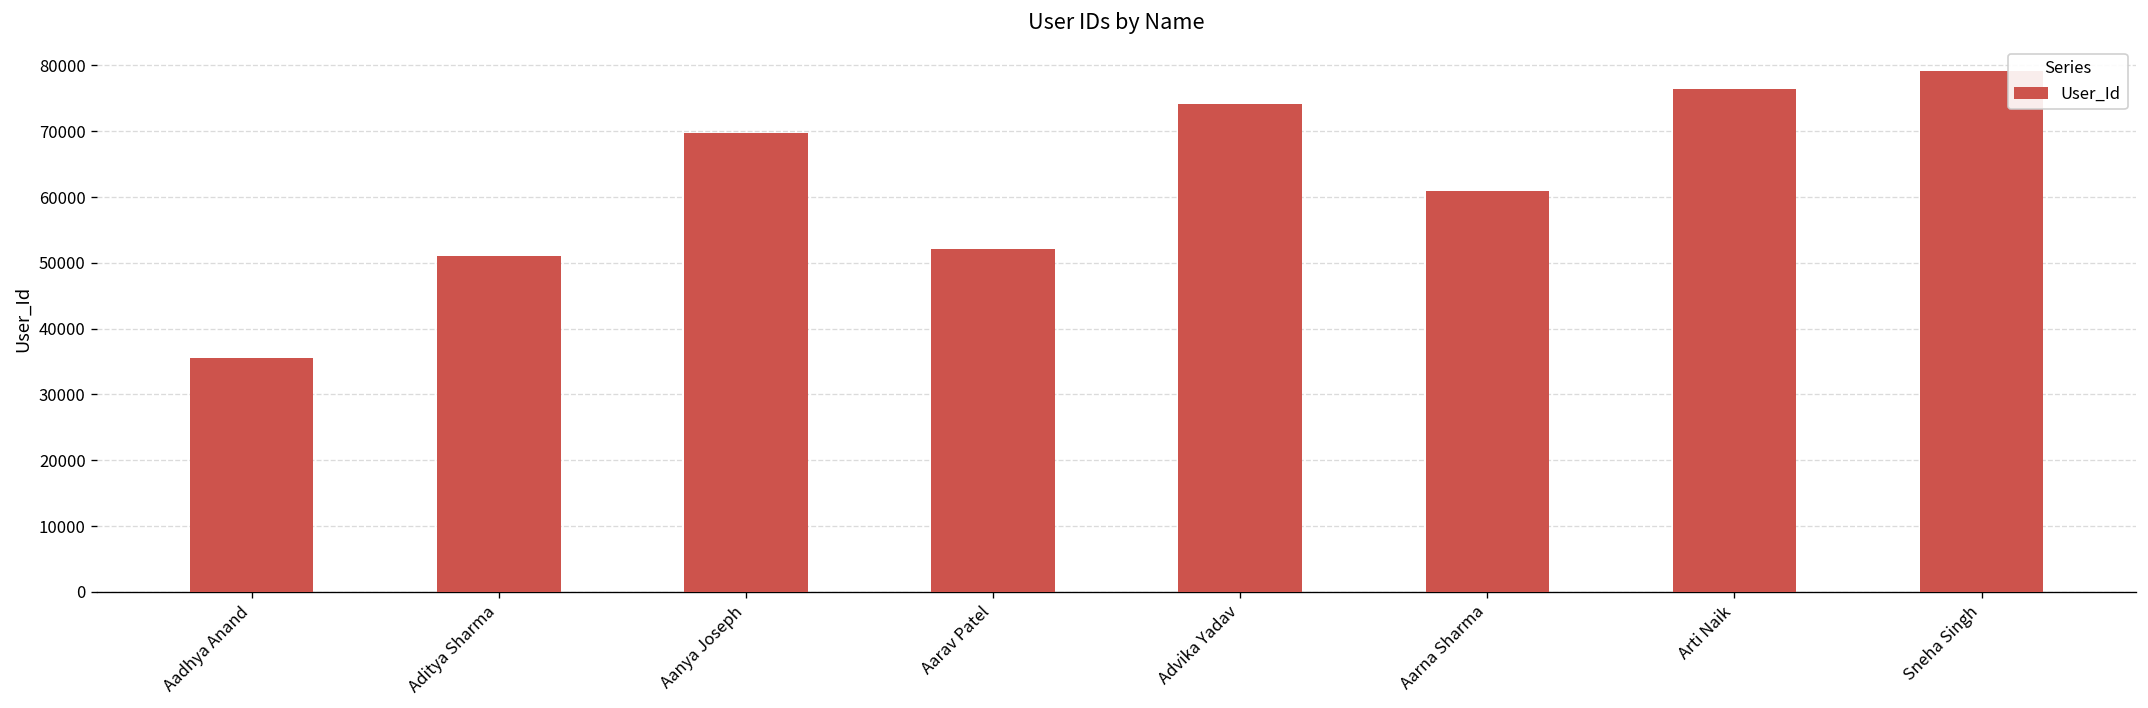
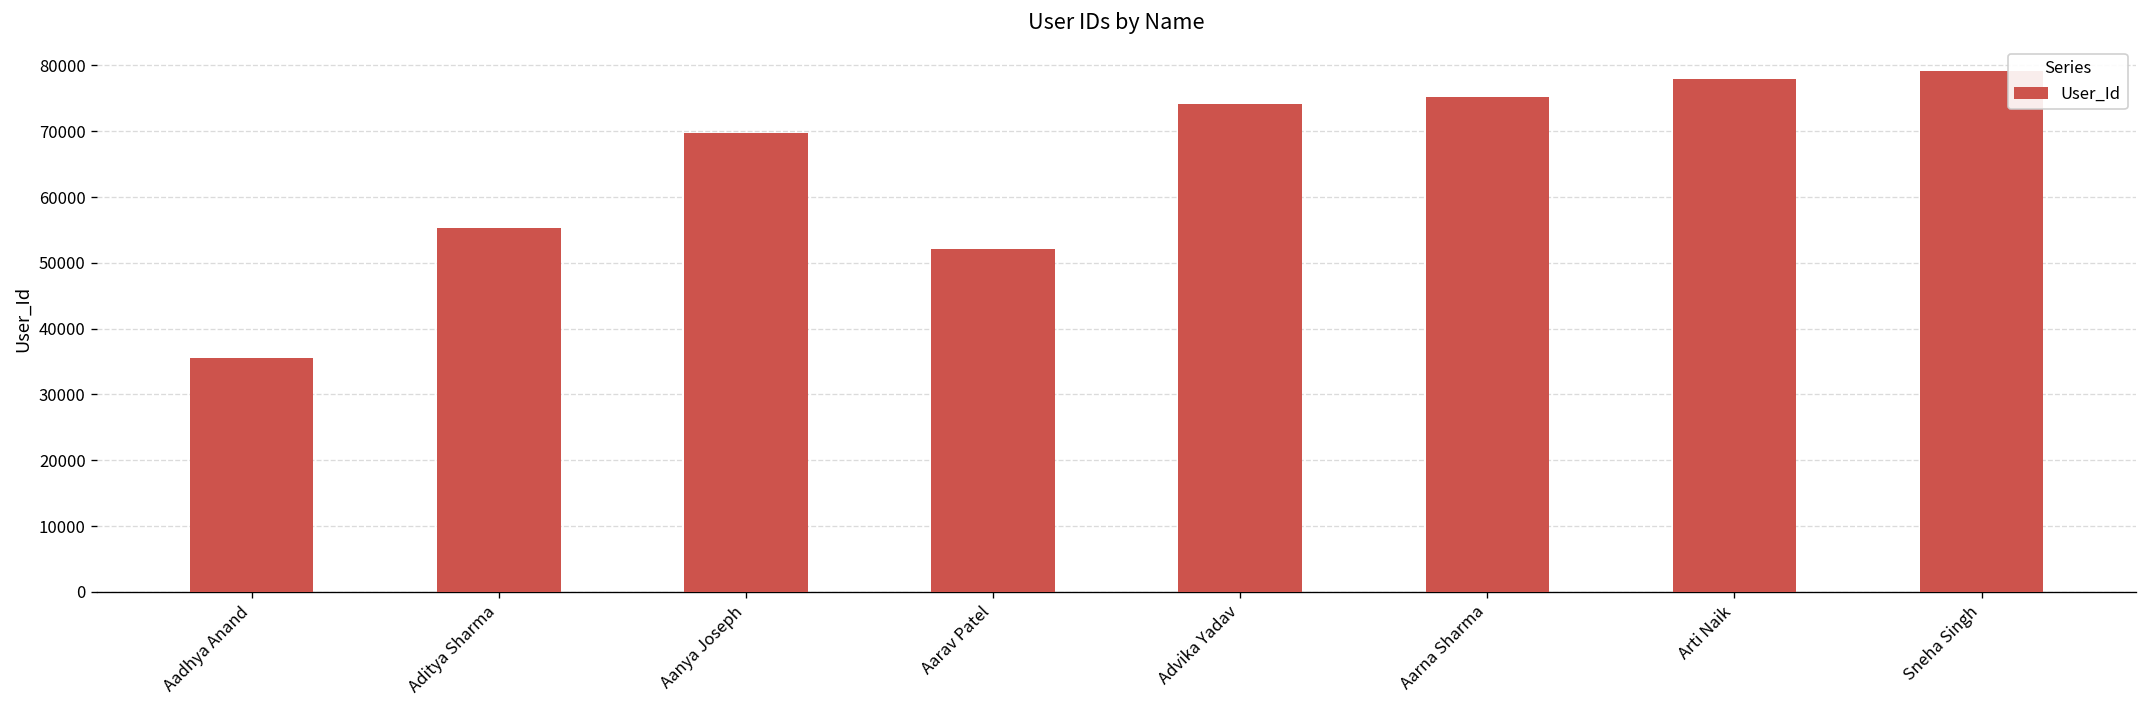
Aditya Sharma: 51000 -> 55000
Aarna Sharma: 61000 -> 75000
Arti Naik: 76000 -> 78000
